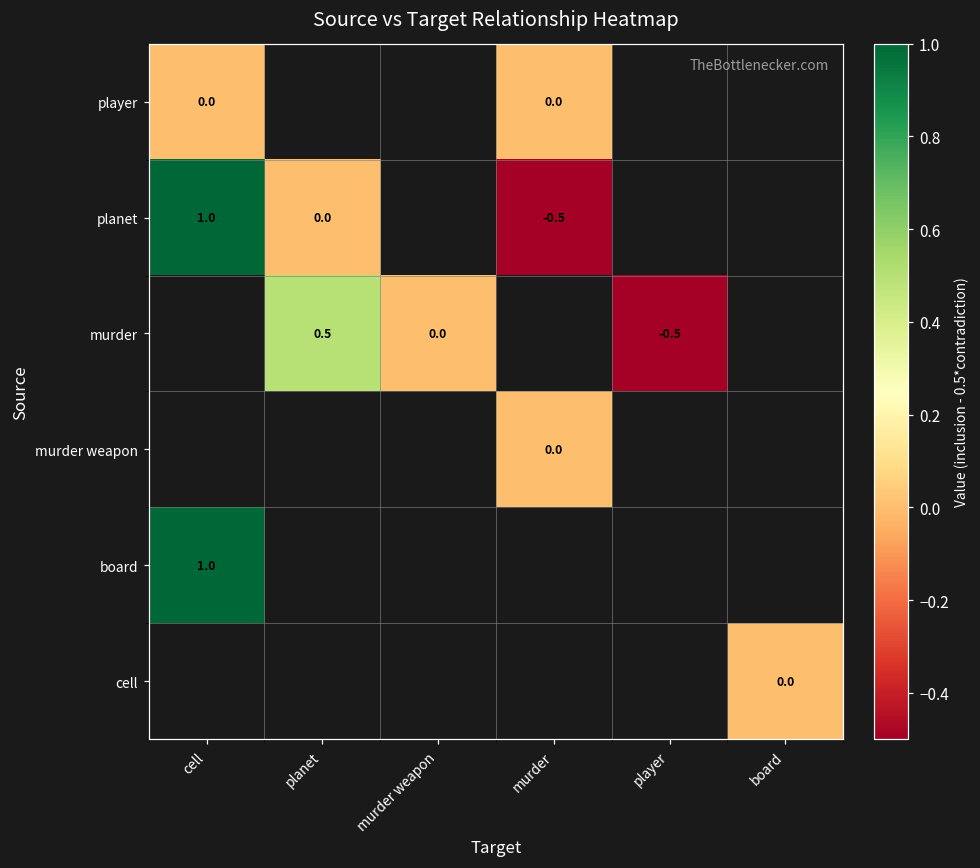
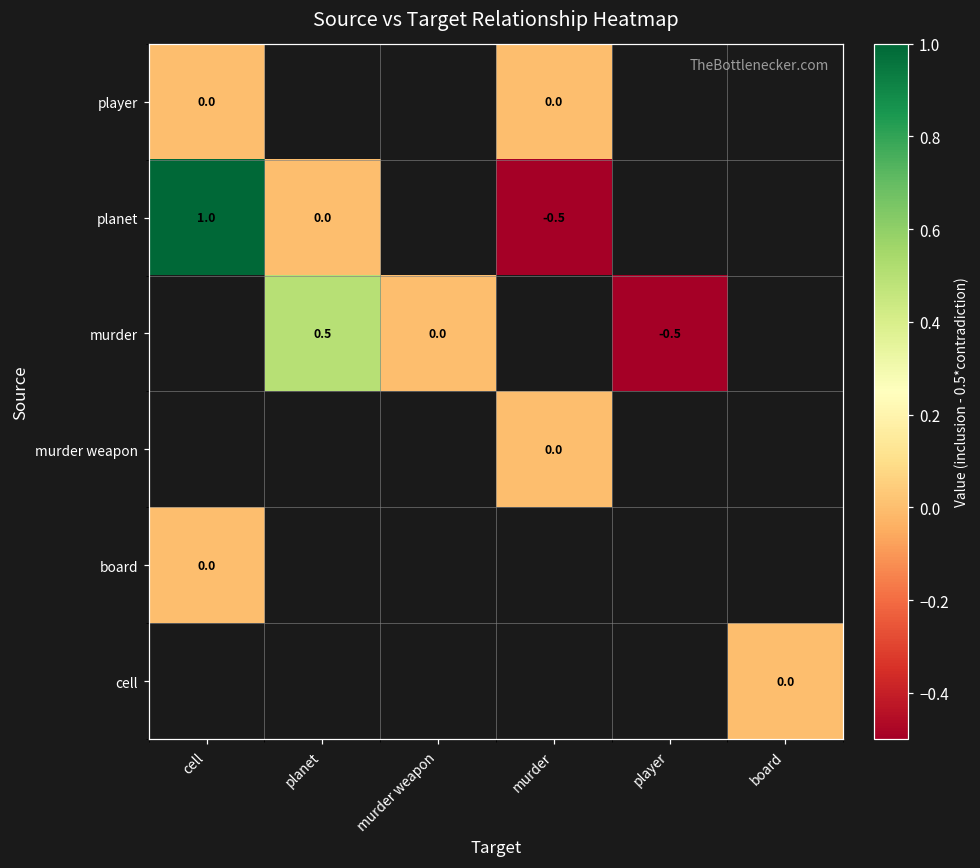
board, cell: 1.0 -> 0.0
